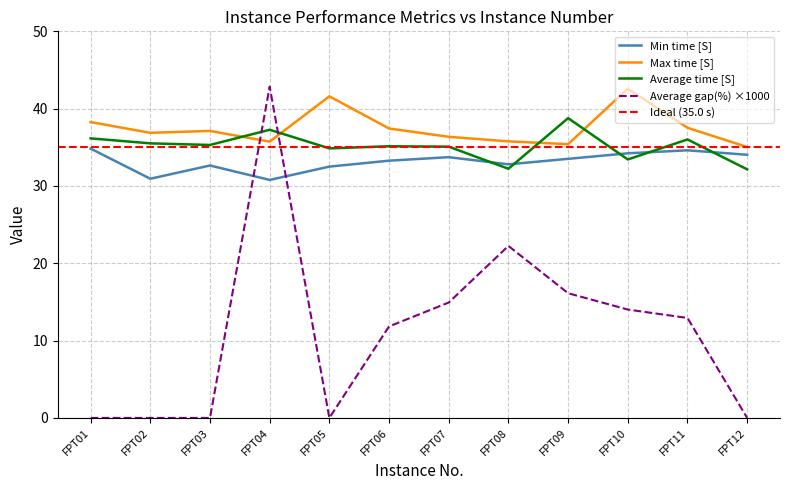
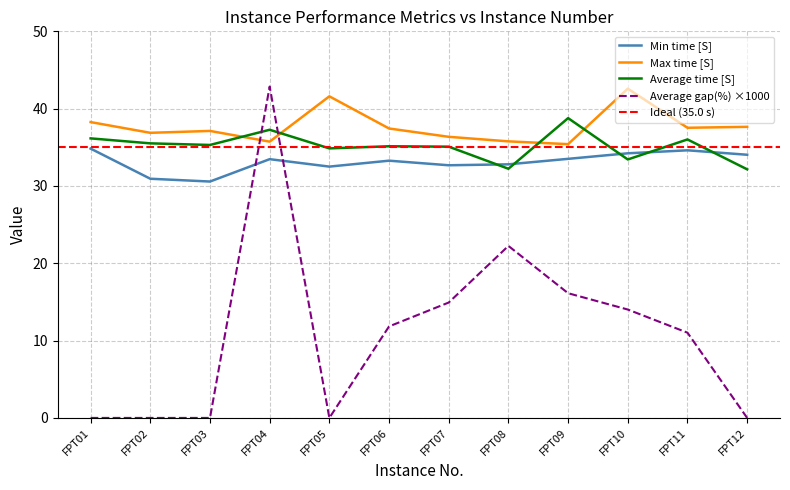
Min time [S], FPT03: 33 -> 31
Min time [S], FPT04: 31 -> 33
Min time [S], FPT07: 34 -> 33
Average gap(%) ×1000, FPT11: 13 -> 11
Max time [S], FPT12: 35 -> 38
